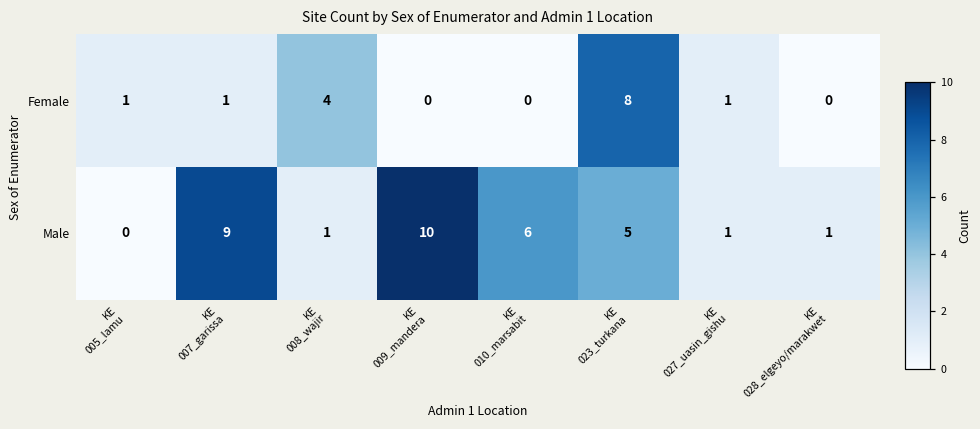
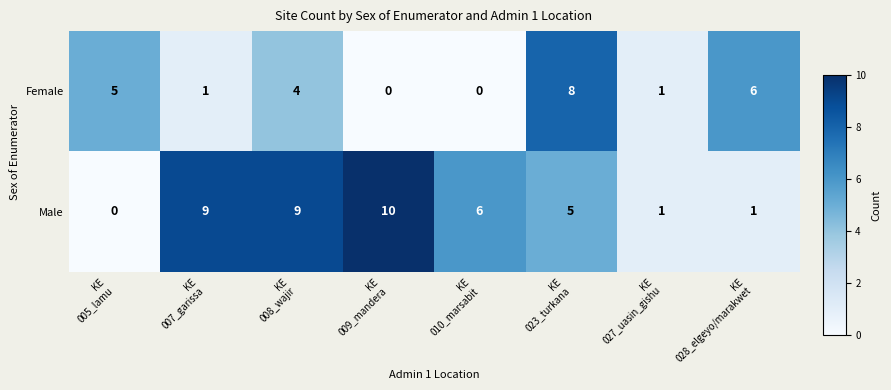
Female, KE 005_lamu: 1 -> 5
Female, KE 028_elgeyo/marakwet: 0 -> 6
Male, KE 008_wajir: 1 -> 9
